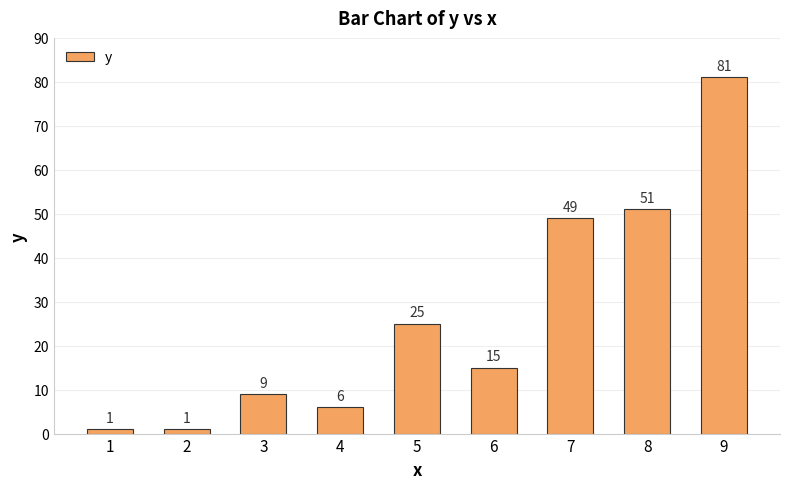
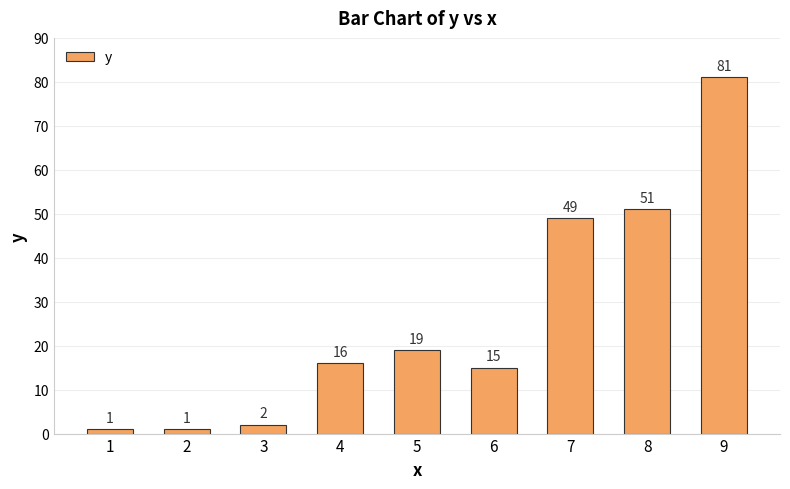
3: 9 -> 2
4: 6 -> 16
5: 25 -> 19
